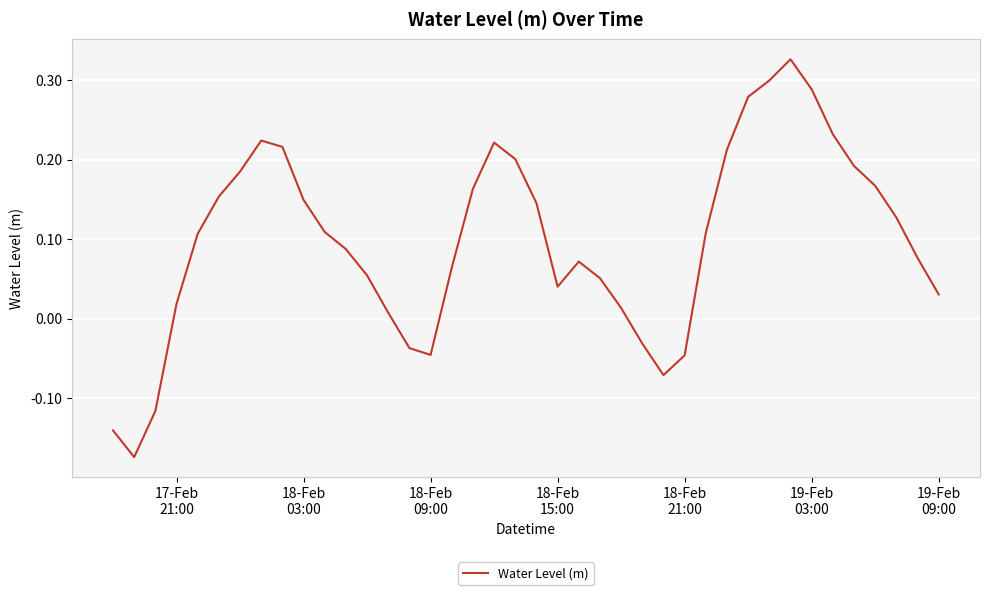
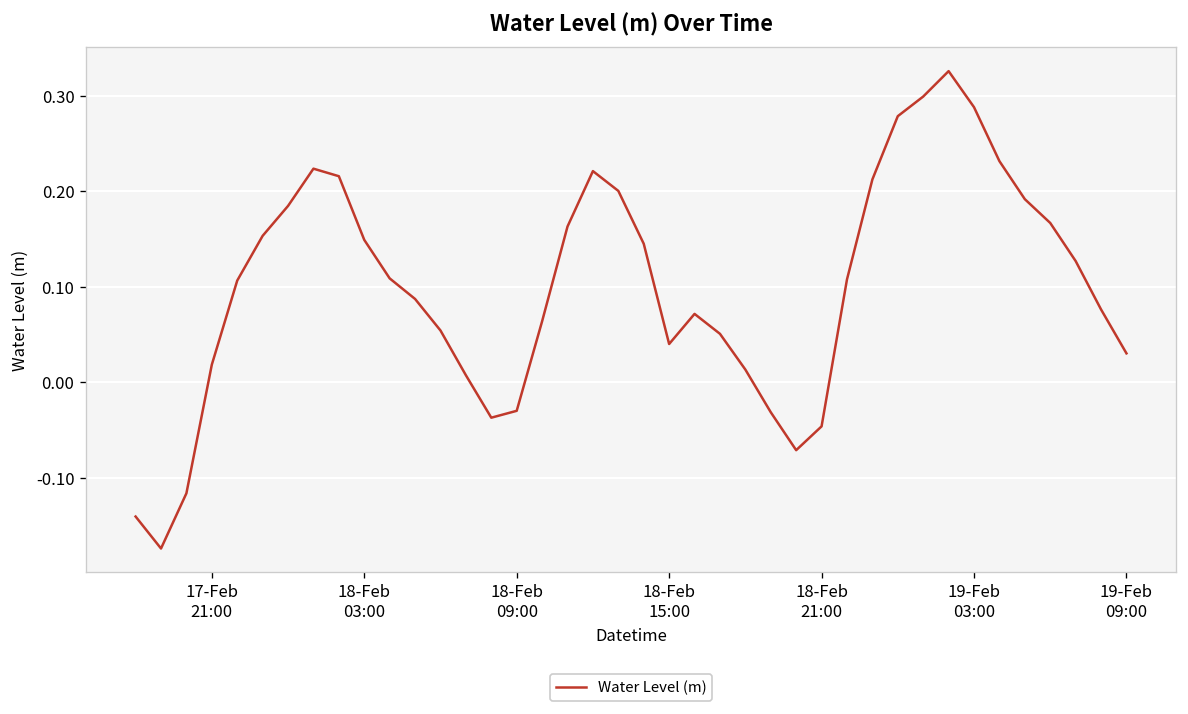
18-Feb 09:00: -0.05 -> -0.03
